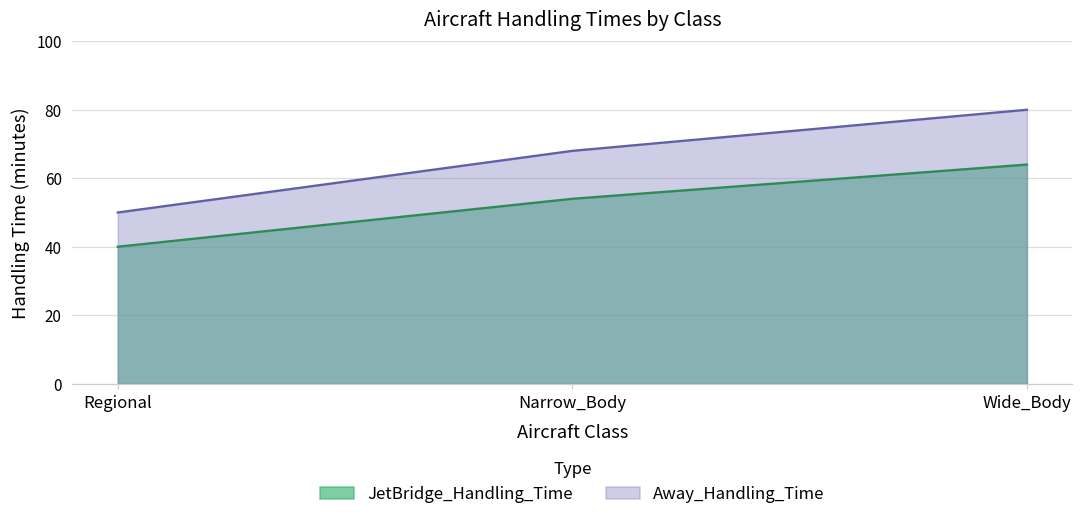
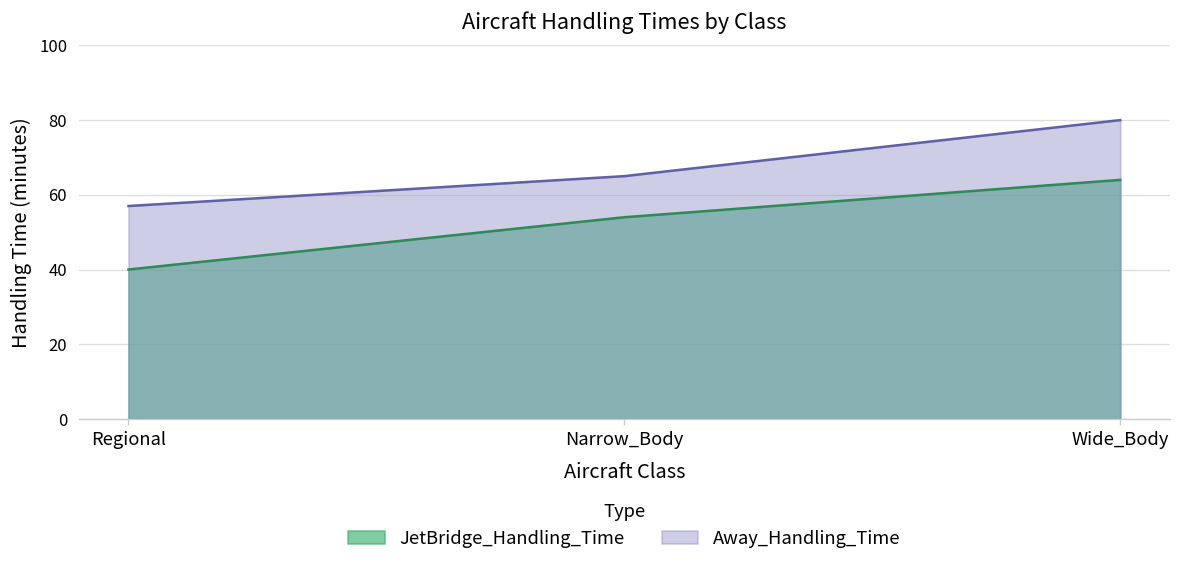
Away_Handling_Time, Regional: 50 -> 57
Away_Handling_Time, Narrow_Body: 68 -> 65
